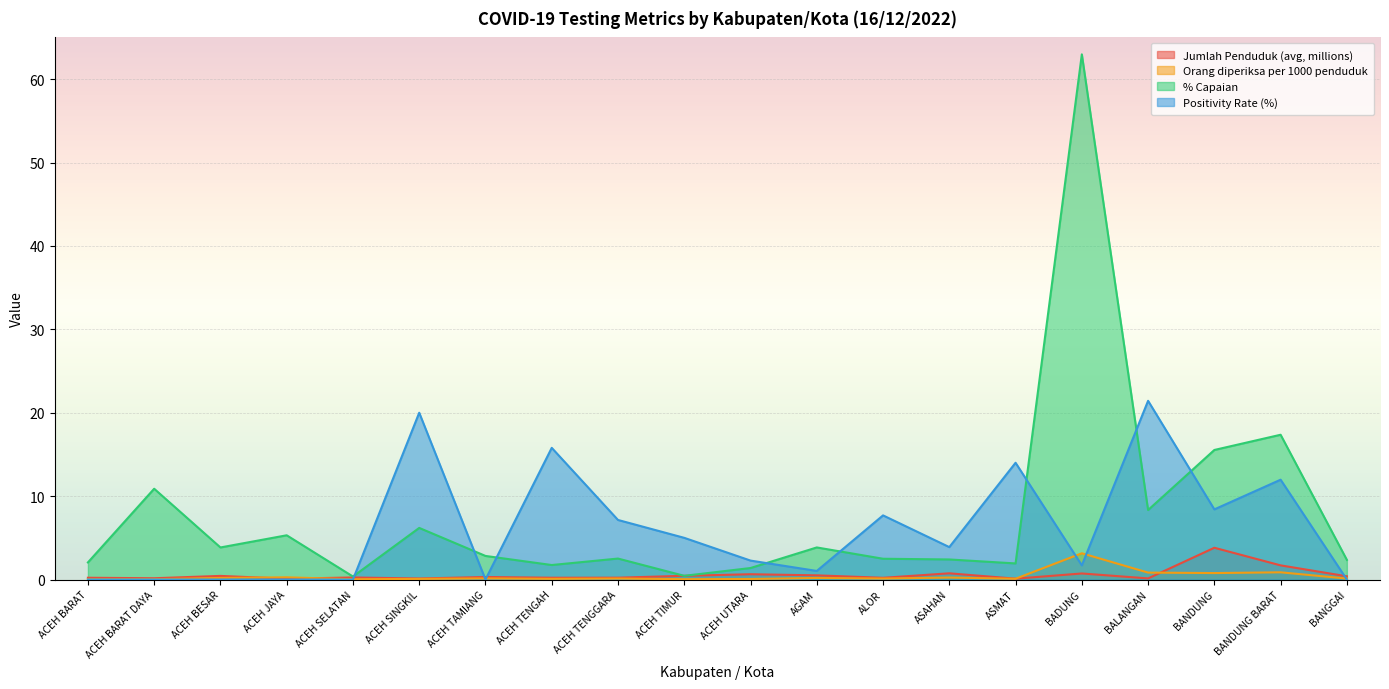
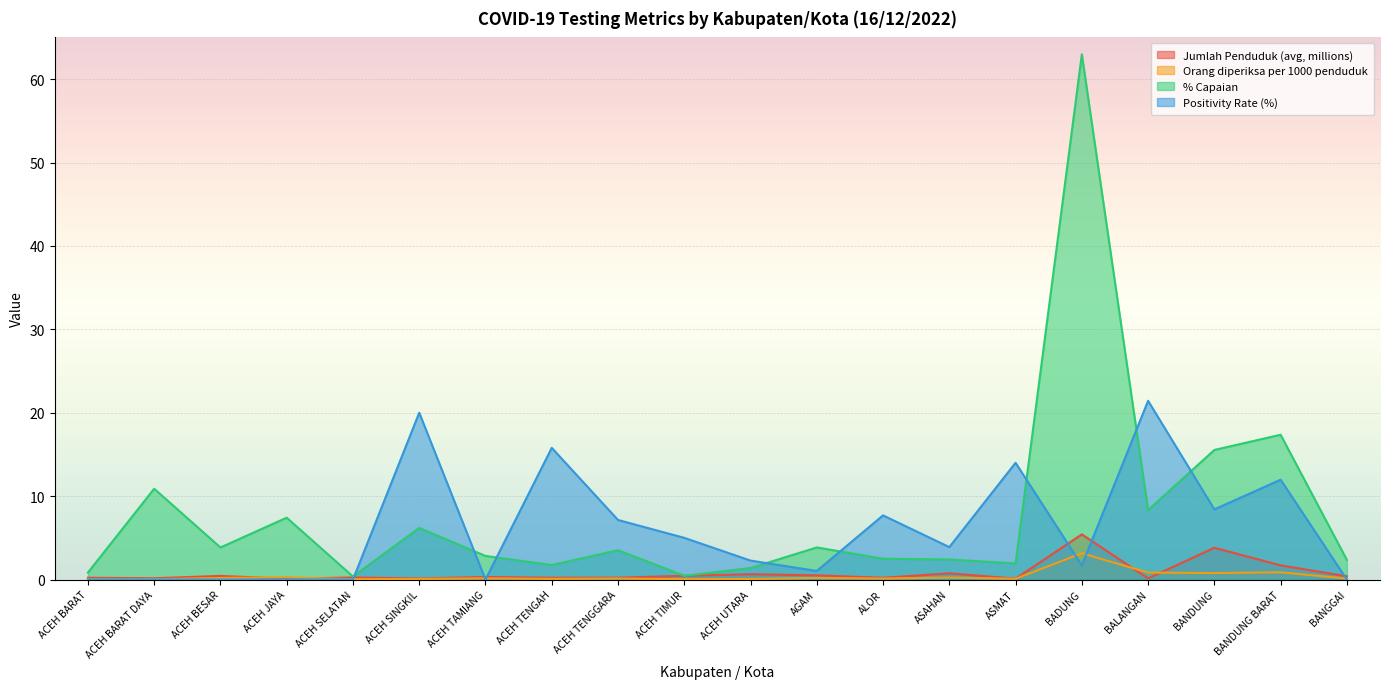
% Capaian, ACEH BARAT: 2 -> 1
% Capaian, ACEH JAYA: 5 -> 7
% Capaian, ACEH TENGGARA: 3 -> 4
Jumlah Penduduk (avg, millions), BADUNG: 1 -> 5
